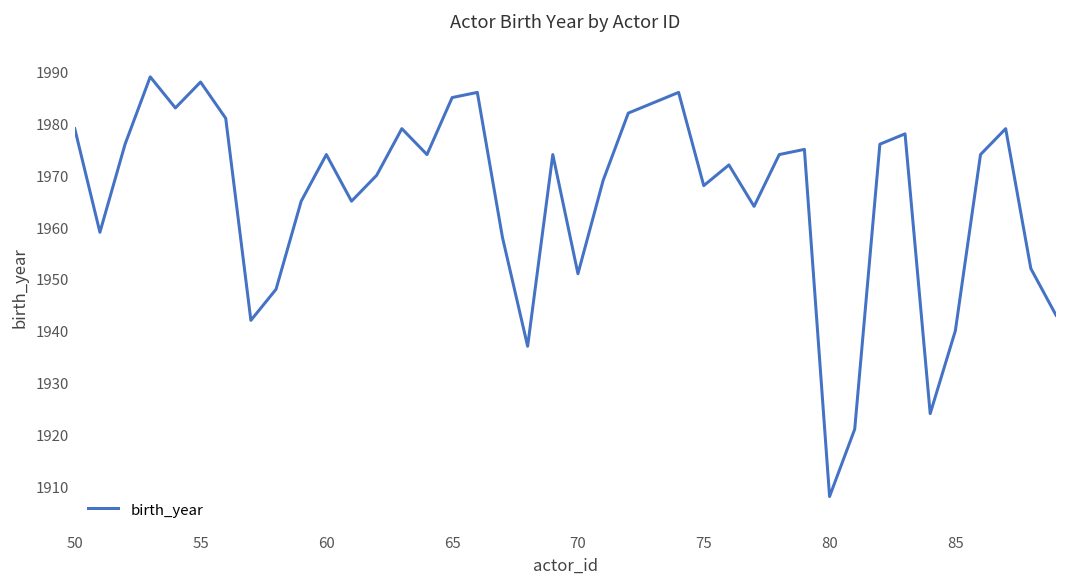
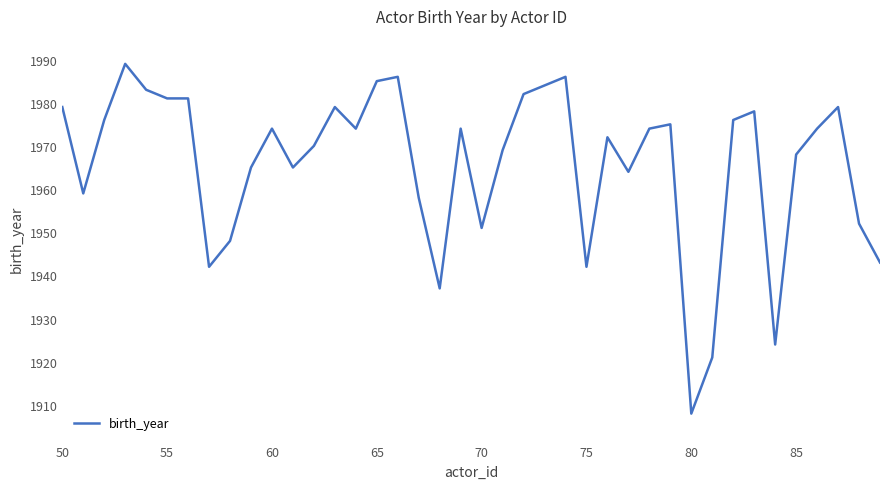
55: 1988 -> 1981
75: 1968 -> 1942
85: 1940 -> 1968
